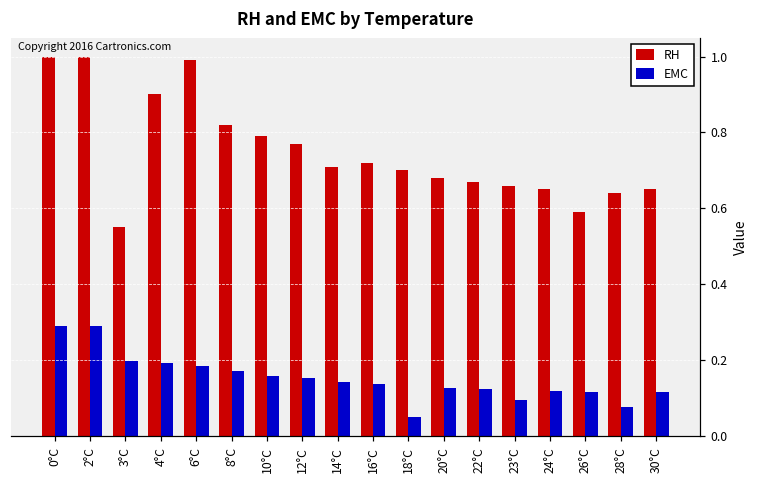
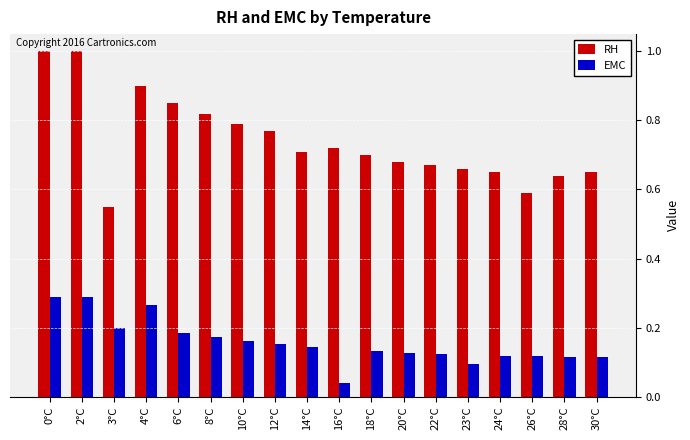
EMC, 4°C: 0.19 -> 0.27
RH, 6°C: 0.99 -> 0.85
EMC, 16°C: 0.14 -> 0.04
EMC, 18°C: 0.05 -> 0.13
EMC, 28°C: 0.08 -> 0.12
